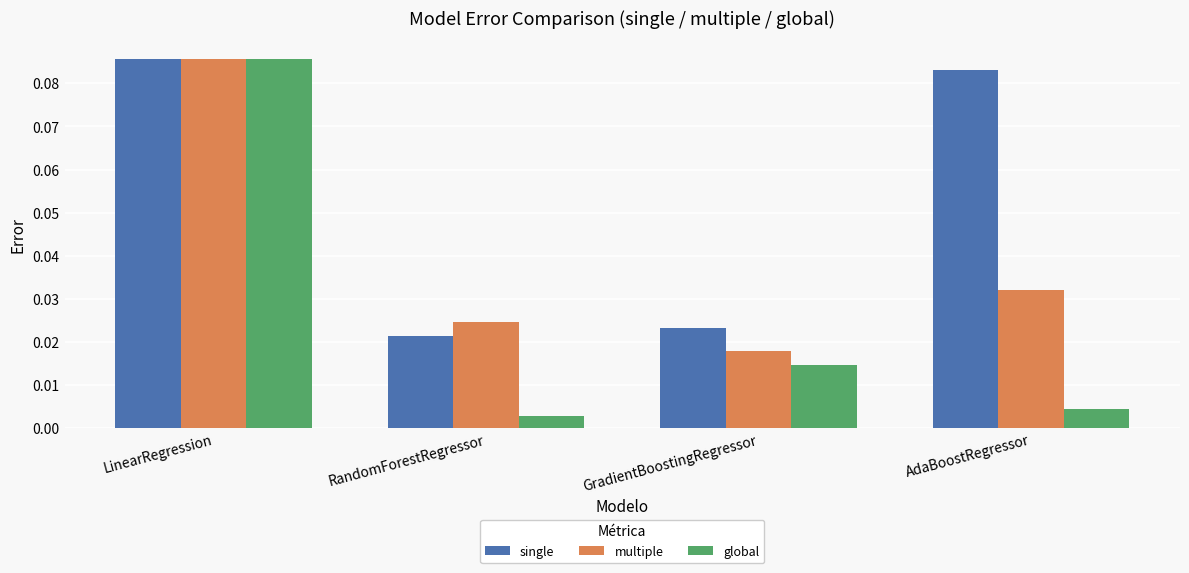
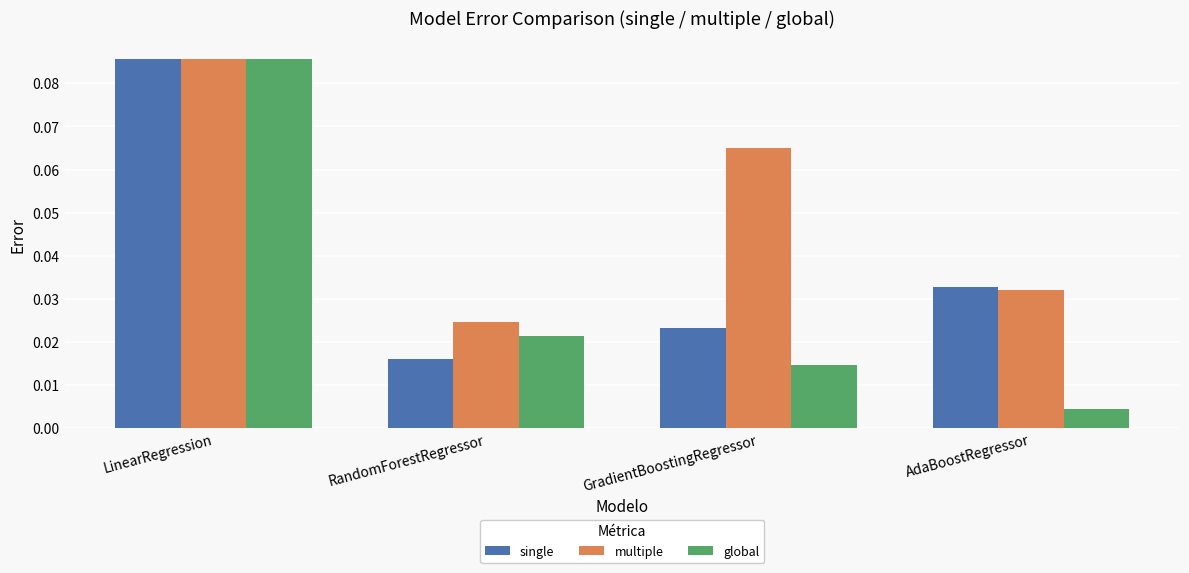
single, RandomForestRegressor: 0.021 -> 0.016
global, RandomForestRegressor: 0.003 -> 0.021
multiple, GradientBoostingRegressor: 0.018 -> 0.065
single, AdaBoostRegressor: 0.083 -> 0.033
